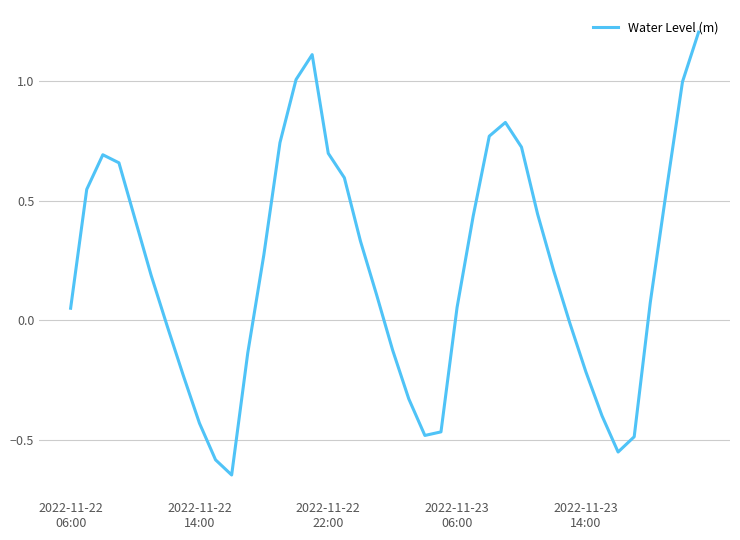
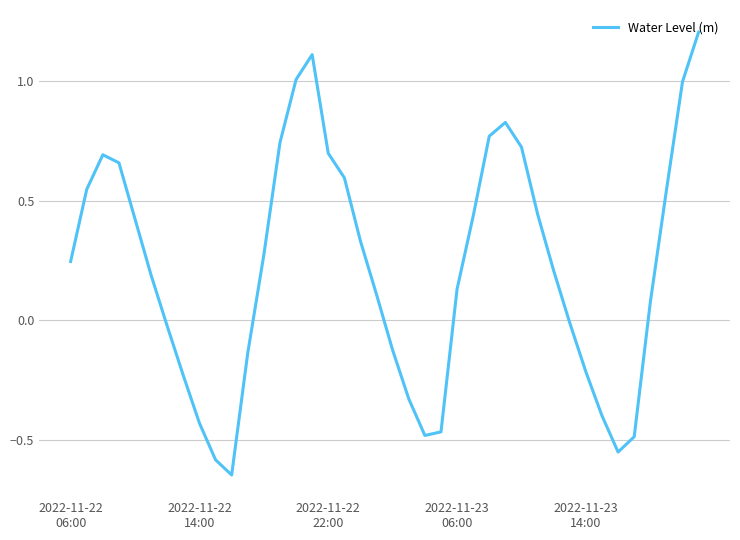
2022-11-22 06:00: 0.05 -> 0.25
2022-11-23 06:00: 0.05 -> 0.13
